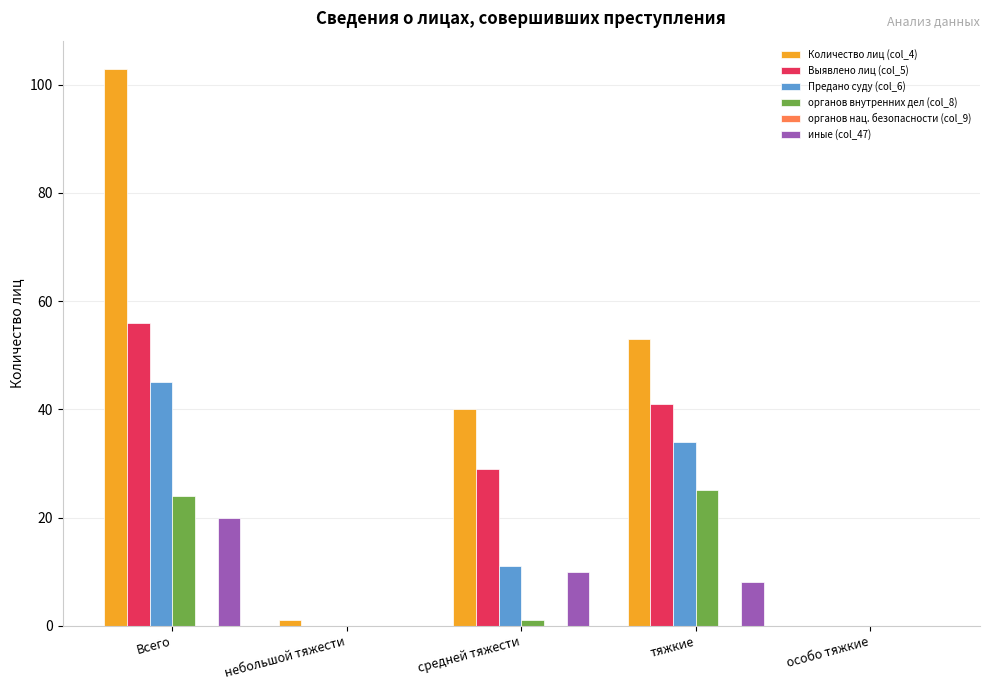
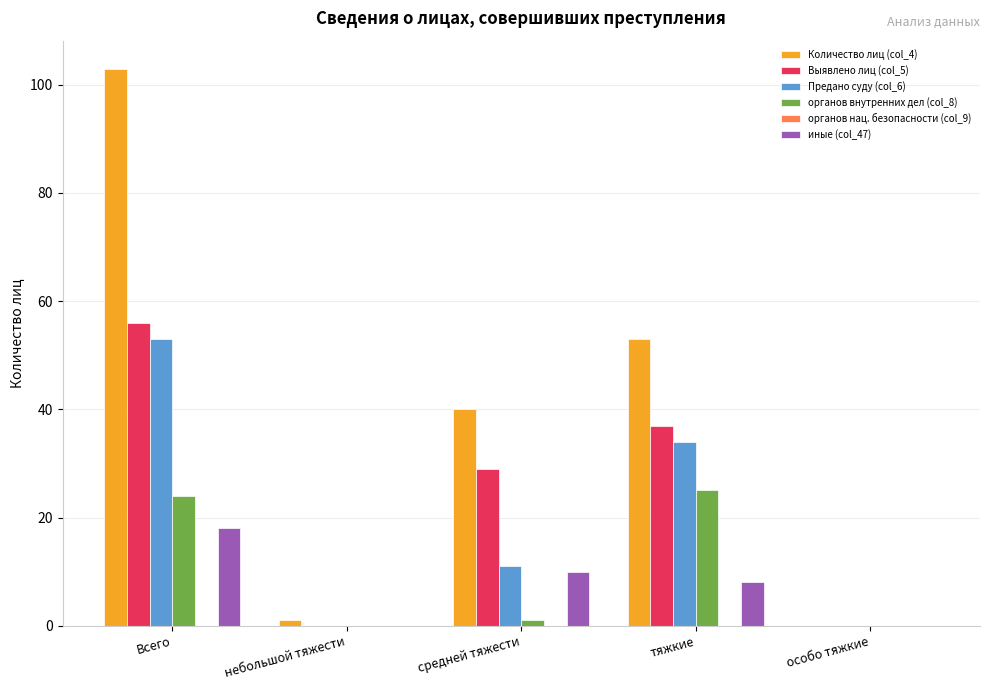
Предано суду (col_6), Всего: 45 -> 53
иные (col_47), Всего: 20 -> 18
Выявлено лиц (col_5), тяжкие: 41 -> 37
